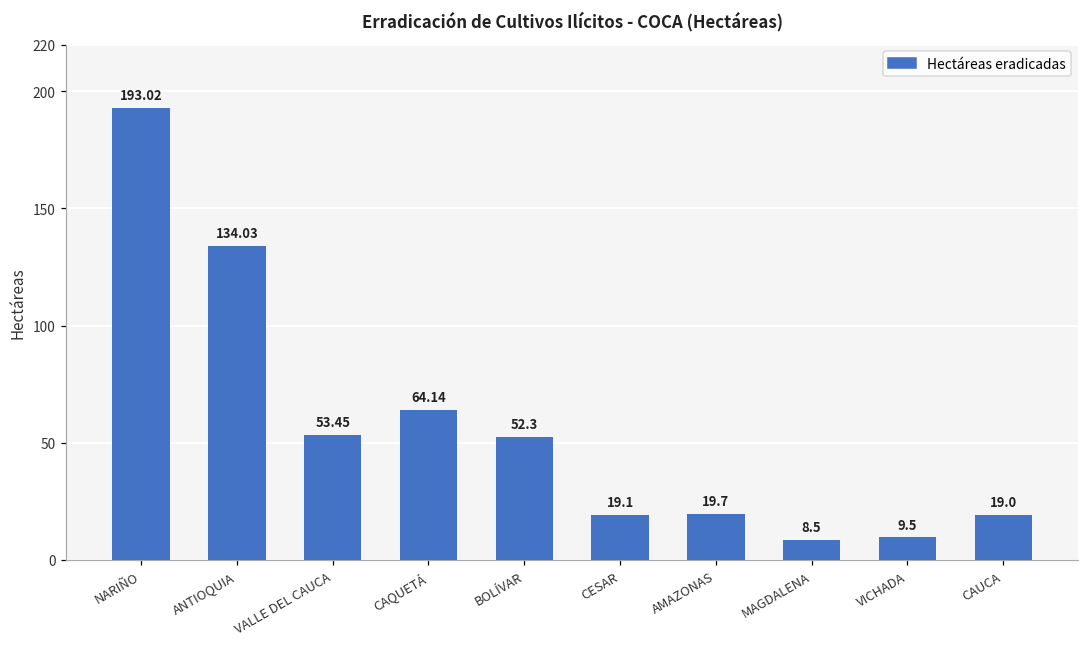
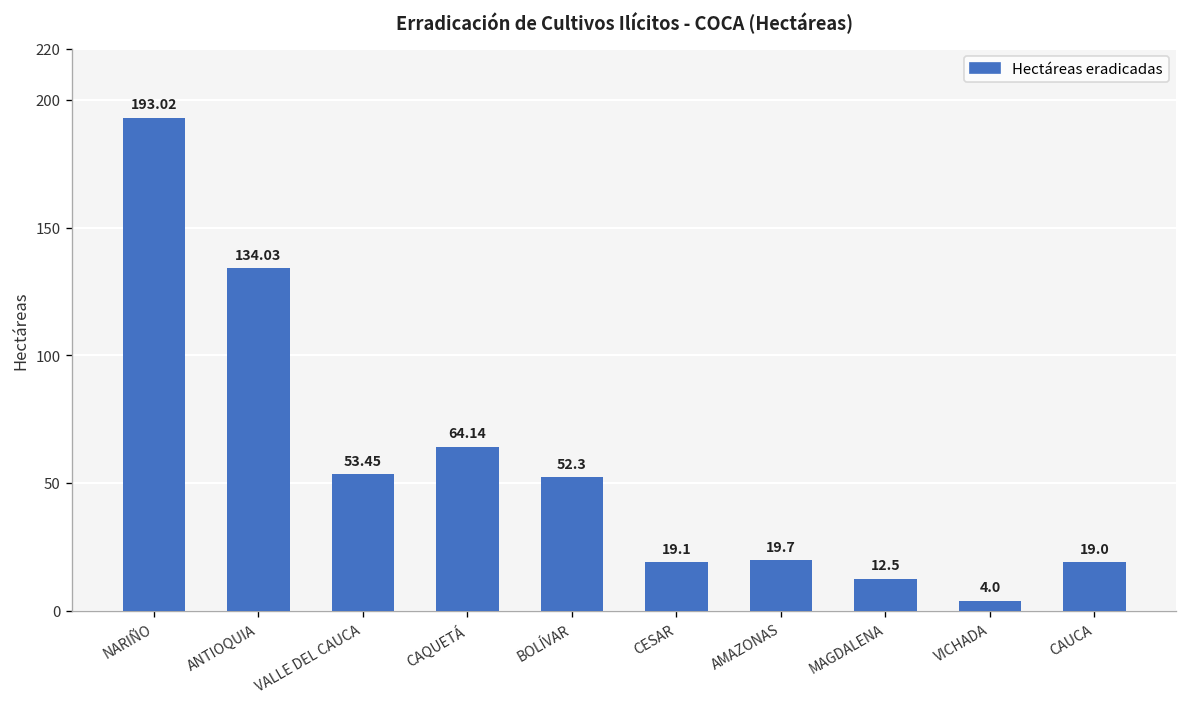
MAGDALENA: 8.5 -> 12.5
VICHADA: 9.5 -> 4.0
